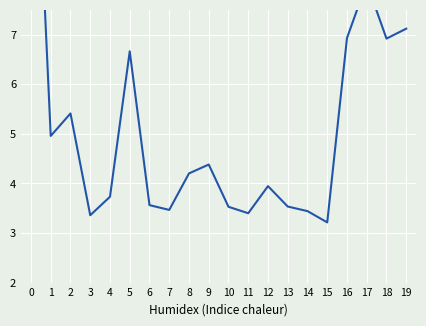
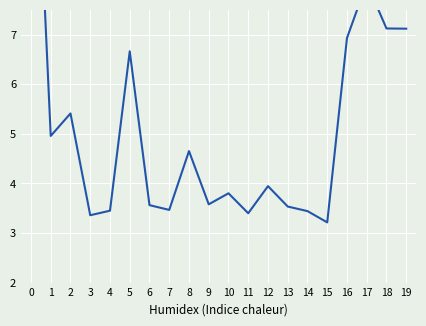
4: 3.7 -> 3.4
8: 4.2 -> 4.7
9: 4.4 -> 3.6
10: 3.5 -> 3.8
18: 6.9 -> 7.1
